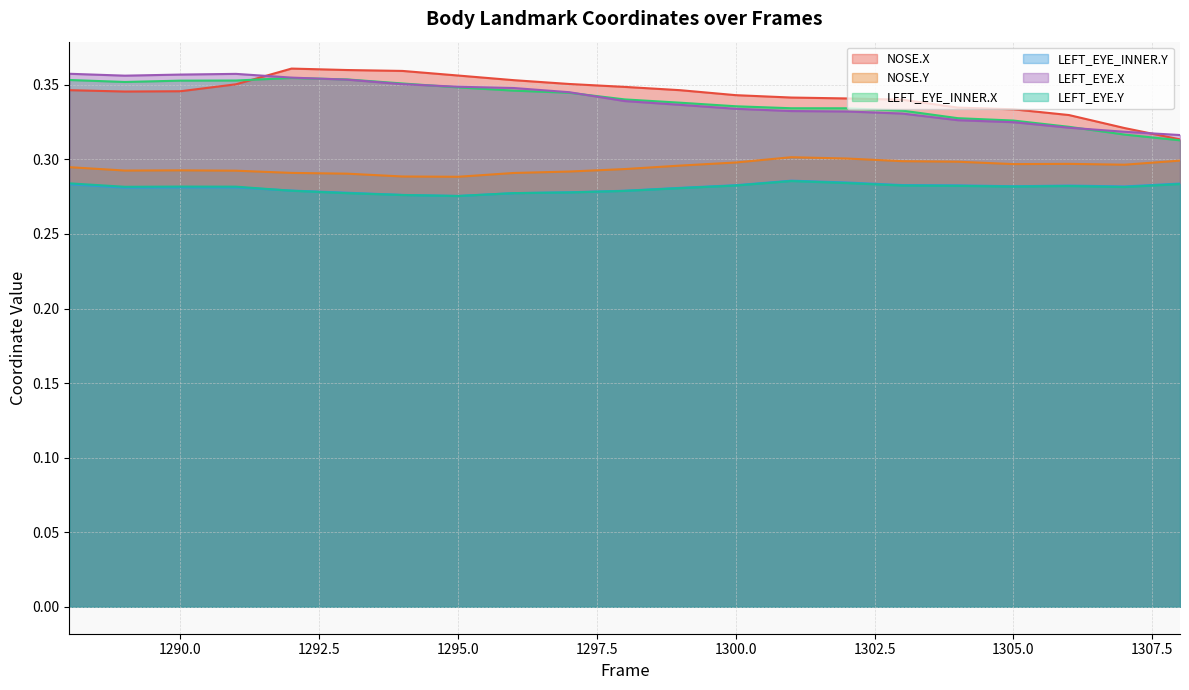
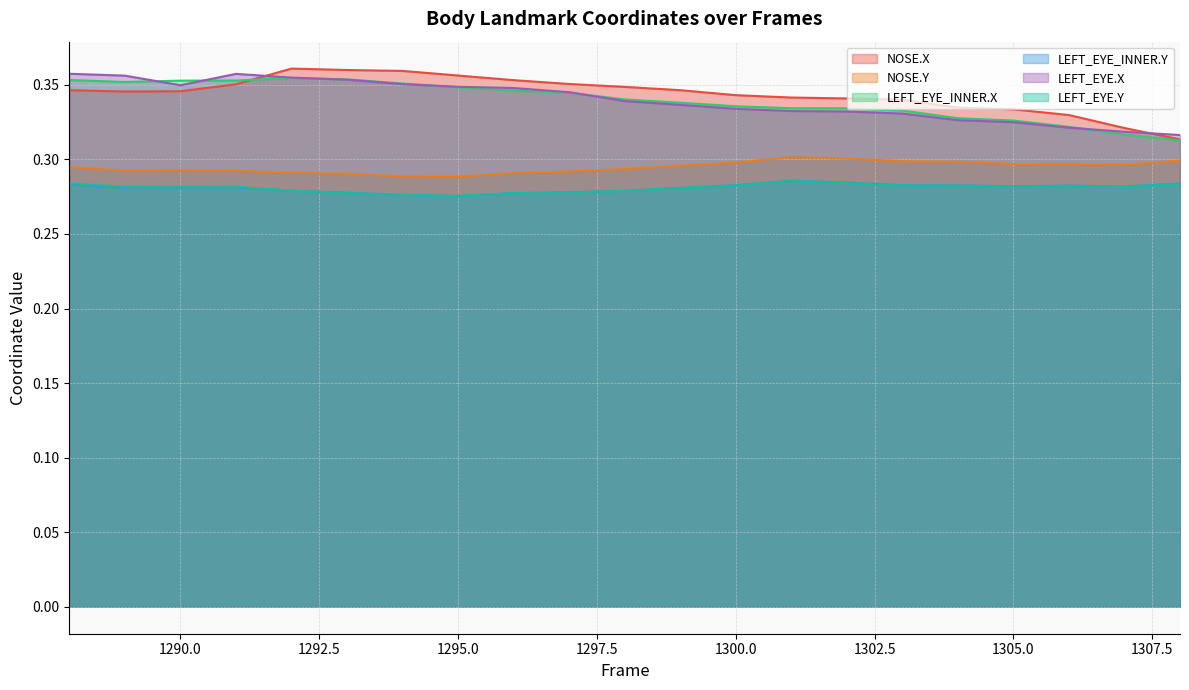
LEFT_EYE.X, 1290.0: 0.357 -> 0.350
